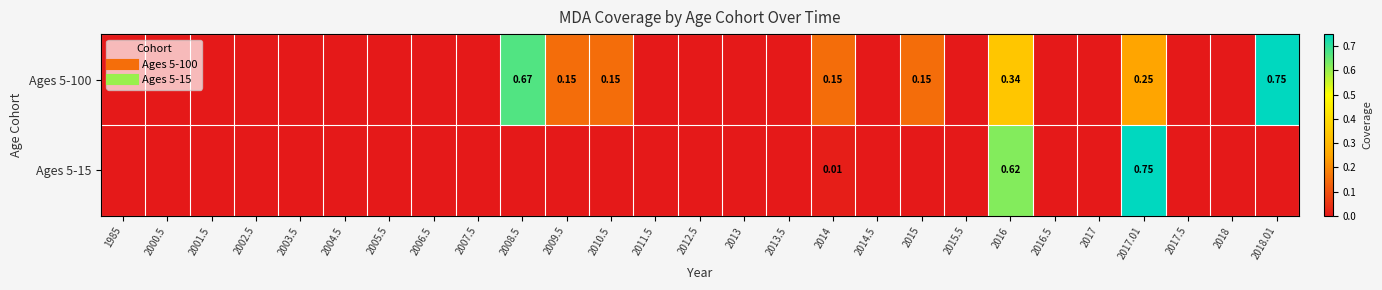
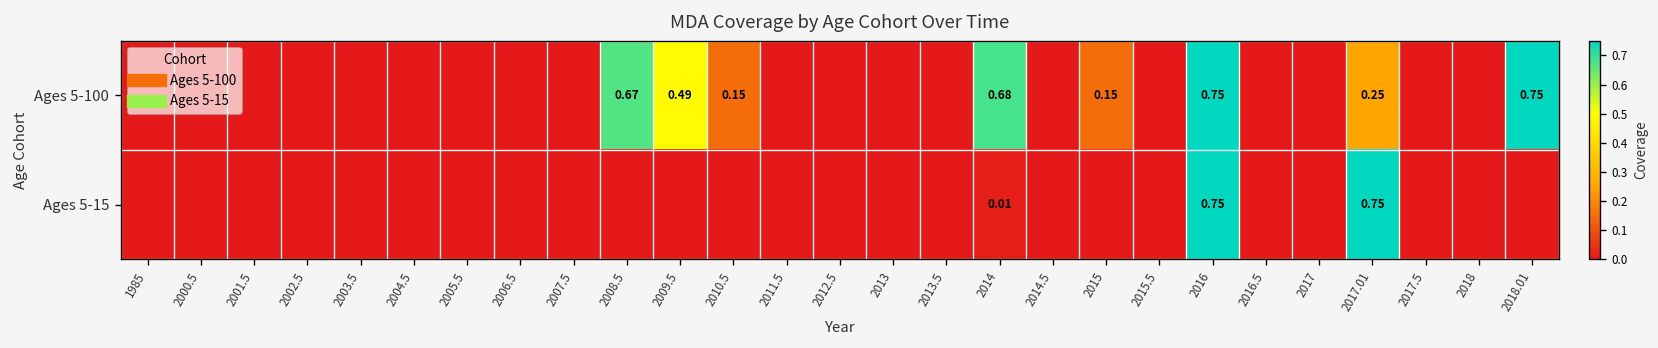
Ages 5-100, 2009.5: 0.15 -> 0.49
Ages 5-100, 2014: 0.15 -> 0.68
Ages 5-100, 2016: 0.34 -> 0.75
Ages 5-15, 2016: 0.62 -> 0.75
